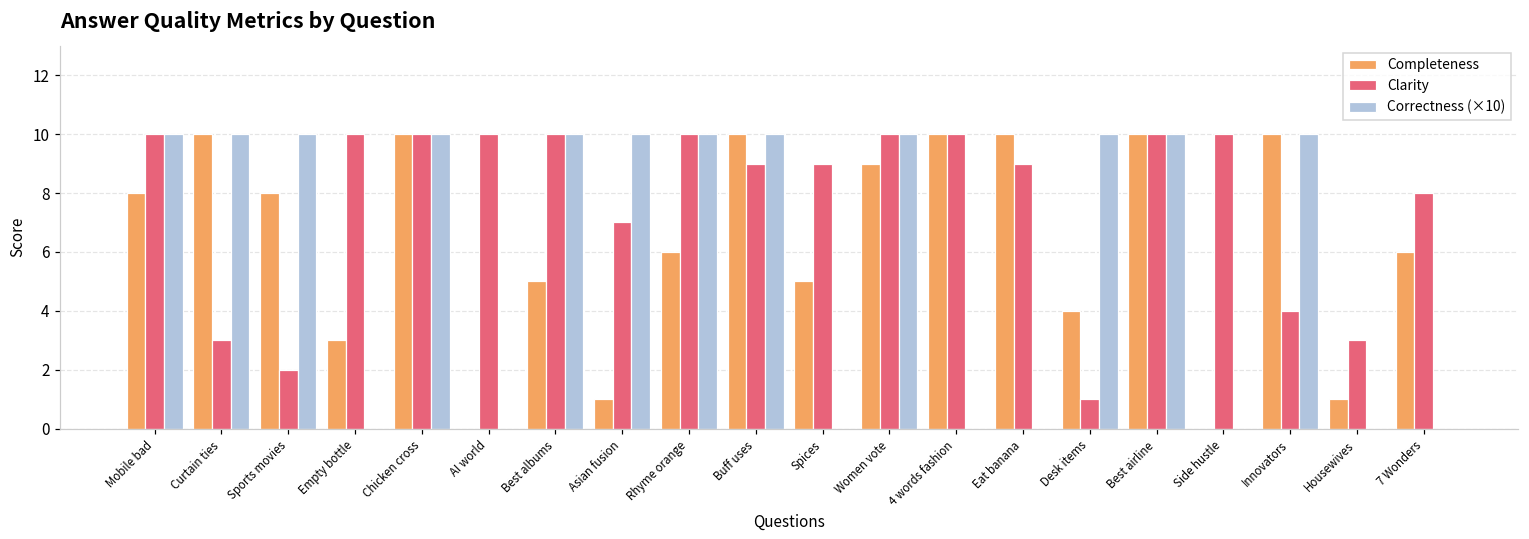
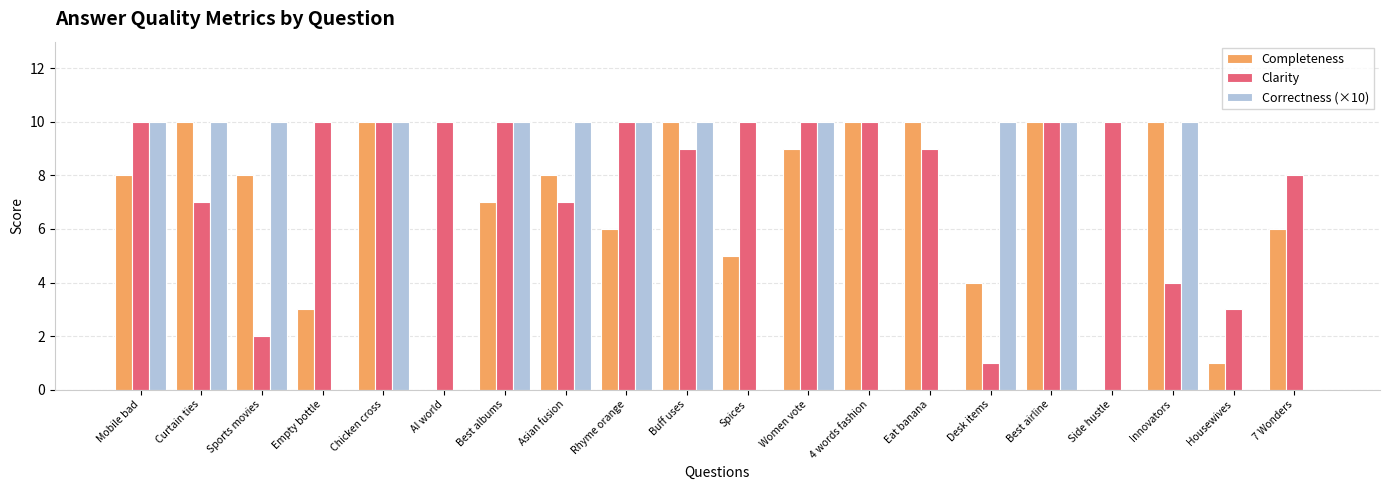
Clarity, Curtain ties: 3 -> 7
Completeness, Best albums: 5 -> 7
Completeness, Asian fusion: 1 -> 8
Clarity, Spices: 9 -> 10
